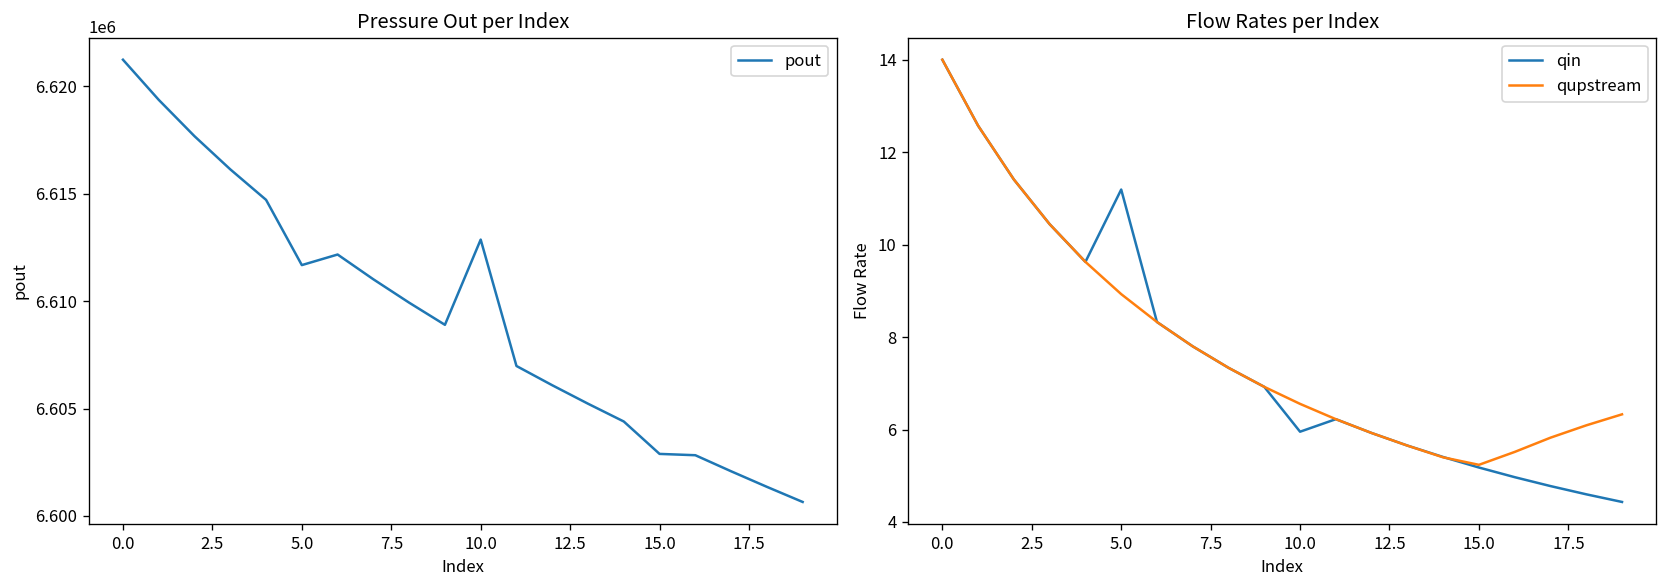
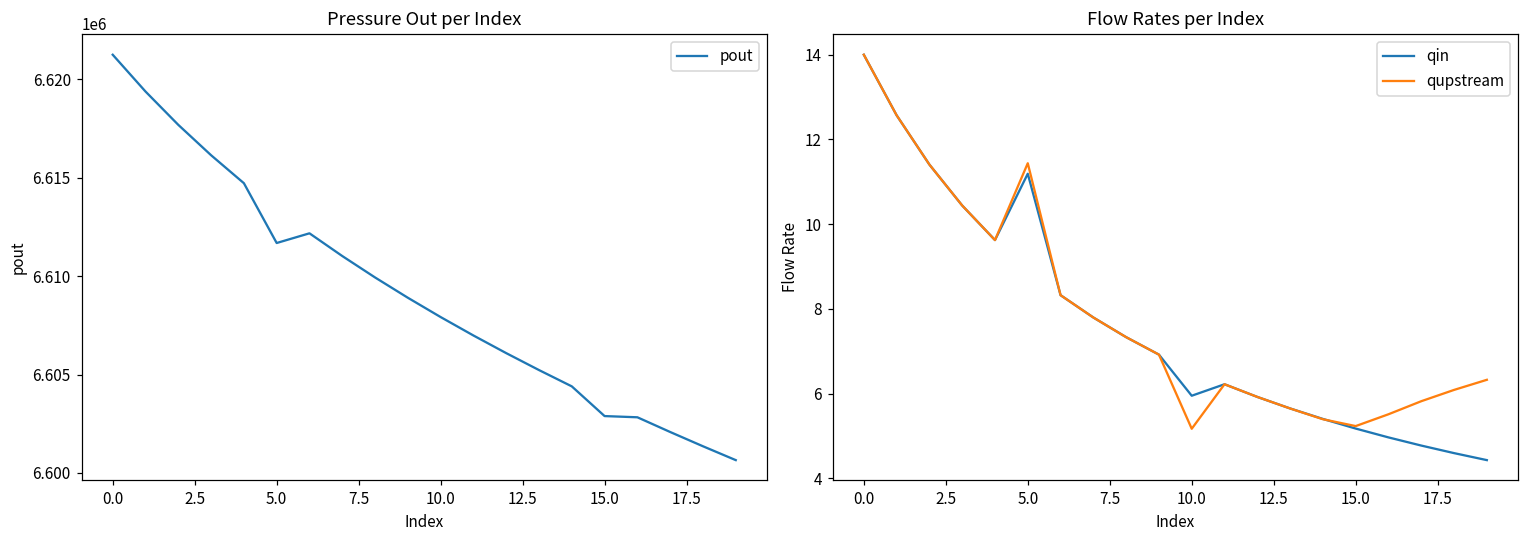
Pressure Out per Index, 10.0: 6612900 -> 6607900
Flow Rates per Index, qupstream, 5.0: 8.9 -> 11.4
Flow Rates per Index, qupstream, 10.0: 6.6 -> 5.2
